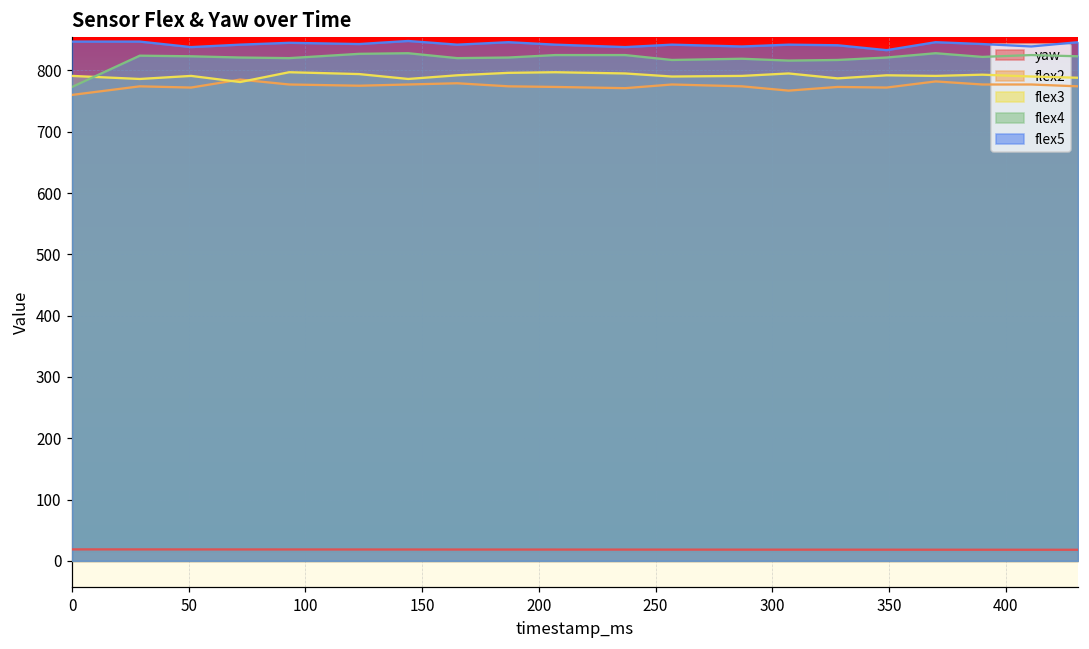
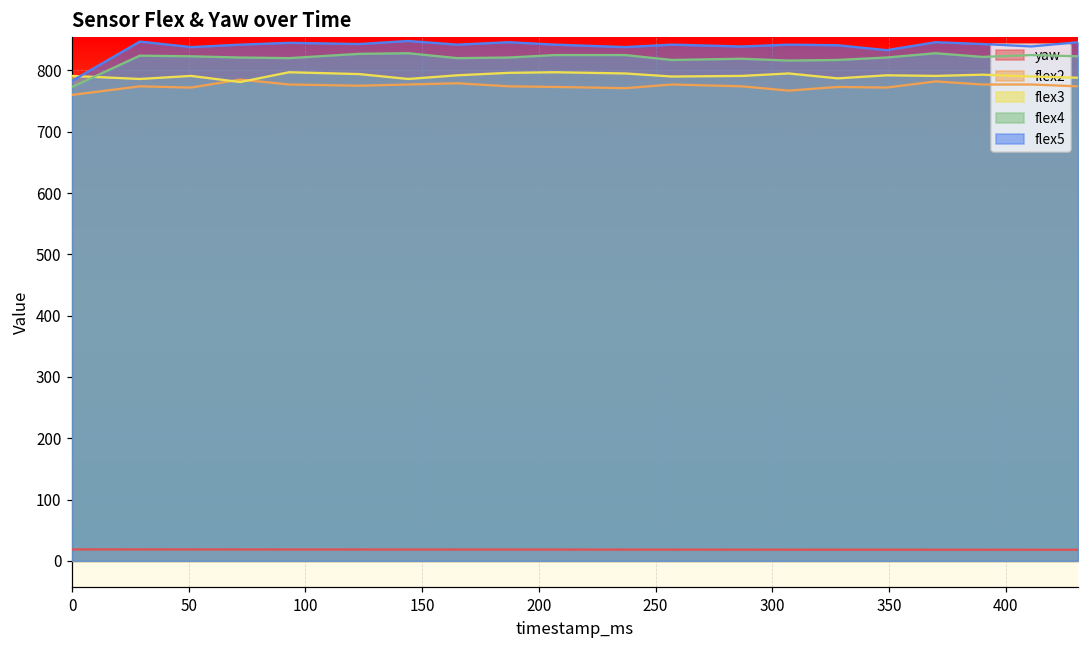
flex5, 0: 850 -> 780
